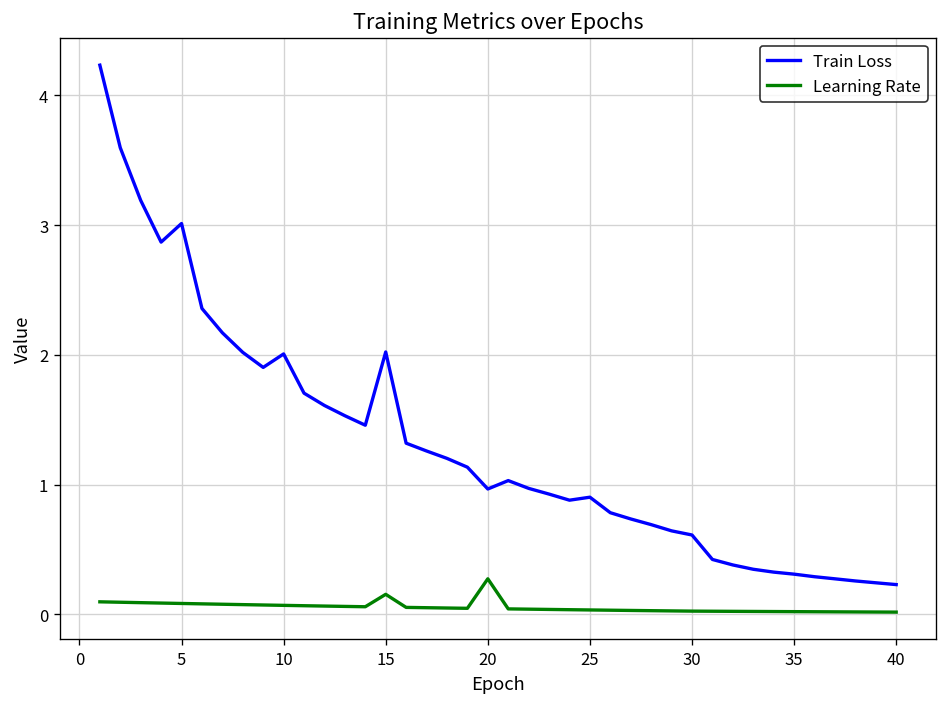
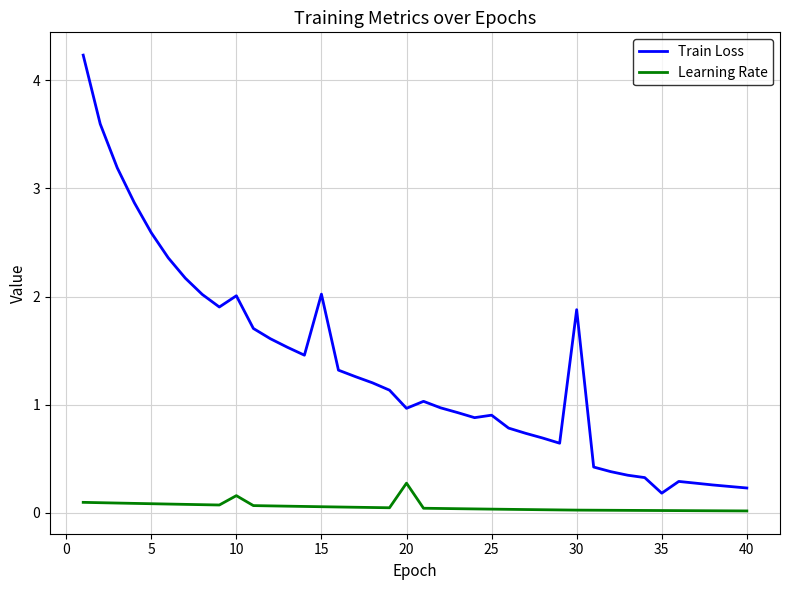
Train Loss, 5: 3.01 -> 2.59
Learning Rate, 10: 0.07 -> 0.16
Learning Rate, 15: 0.15 -> 0.06
Train Loss, 30: 0.61 -> 1.88
Train Loss, 35: 0.31 -> 0.18
